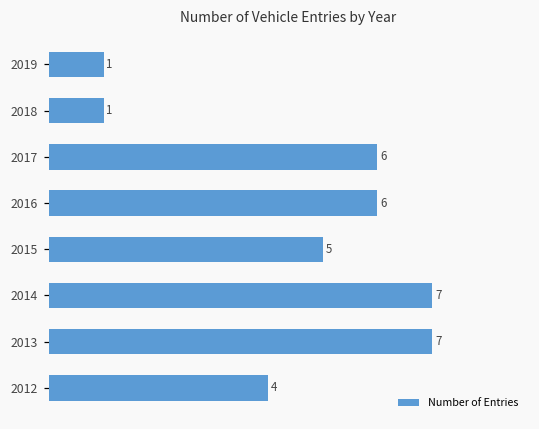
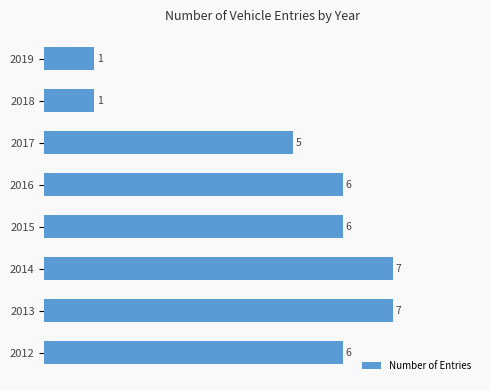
2017: 6 -> 5
2015: 5 -> 6
2012: 4 -> 6
